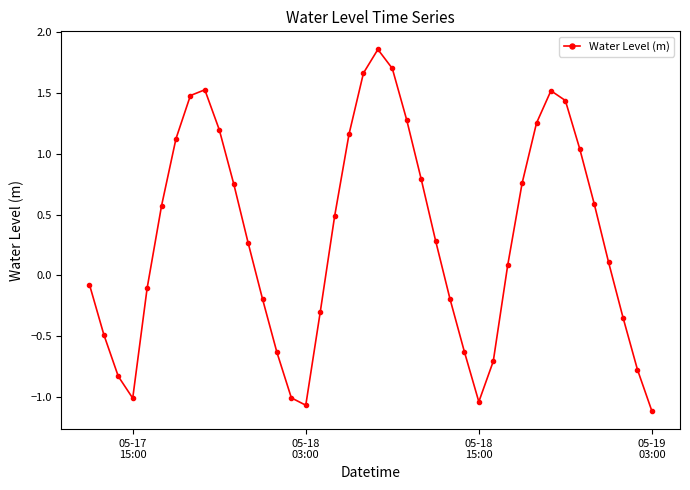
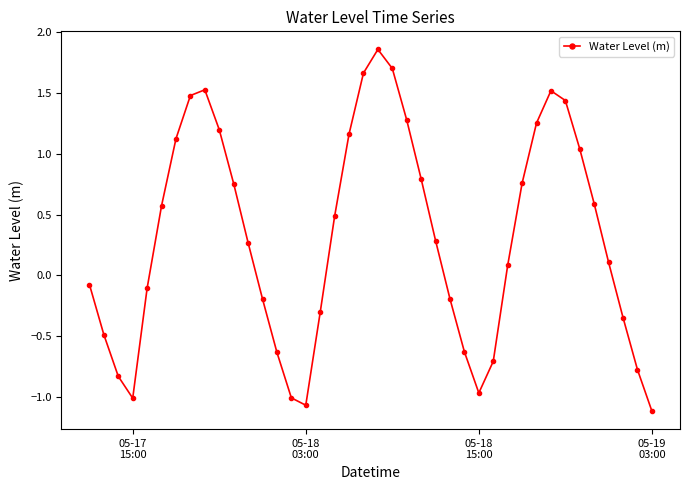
05-18 15:00: -1.04 -> -0.97
